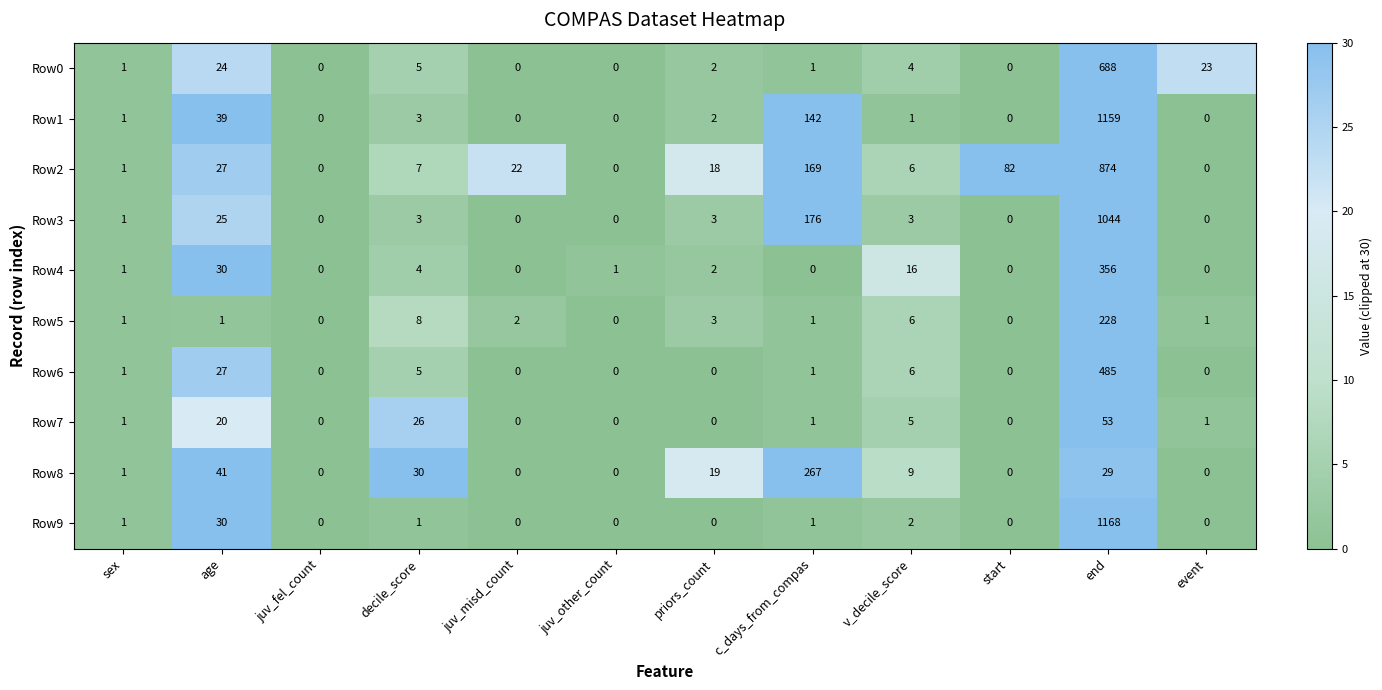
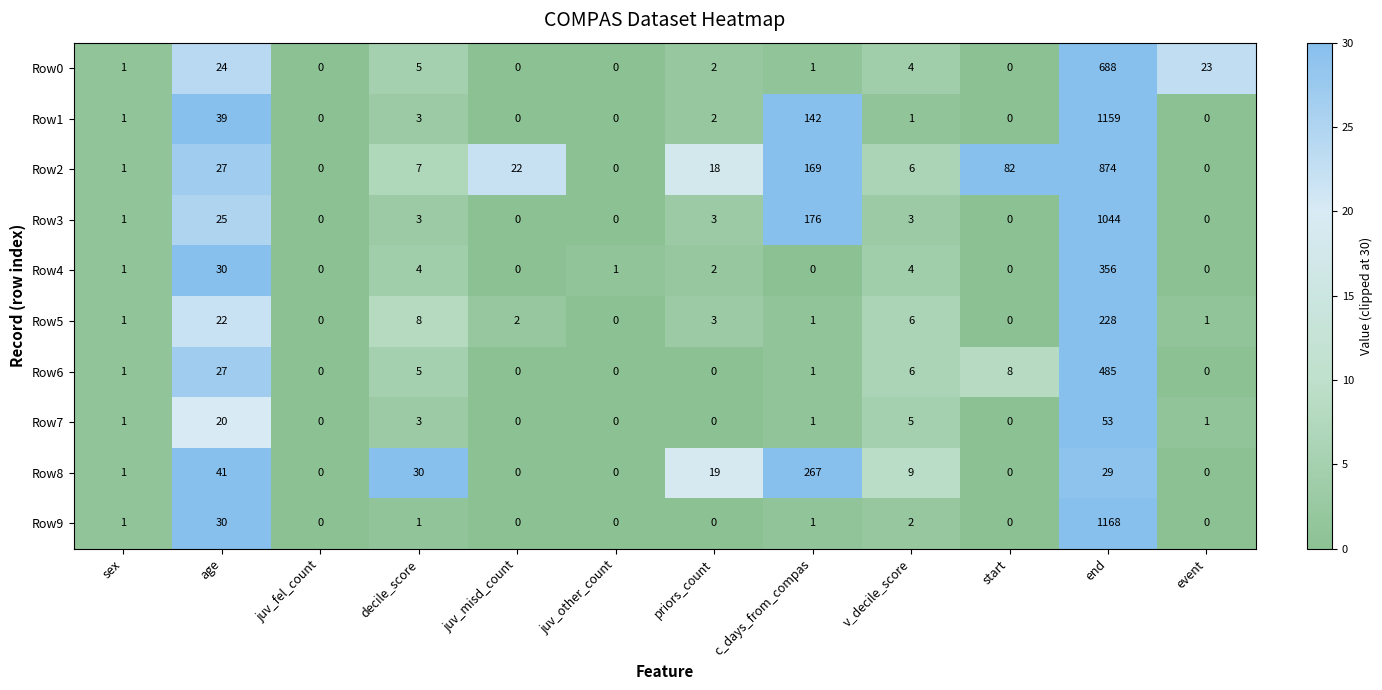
Row4, v_decile_score: 16 -> 4
Row5, age: 1 -> 22
Row6, start: 0 -> 8
Row7, decile_score: 26 -> 3
